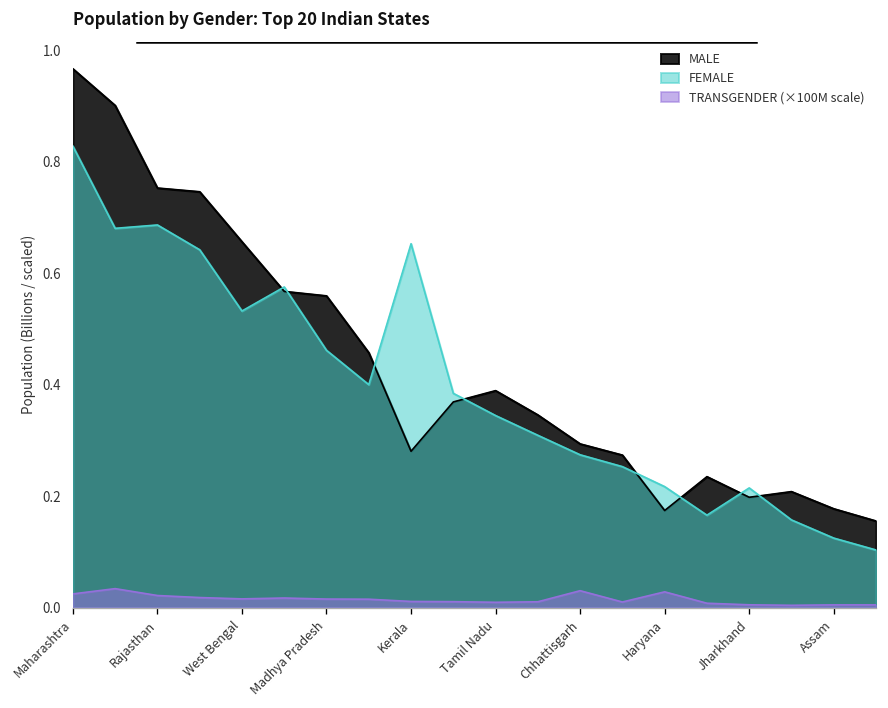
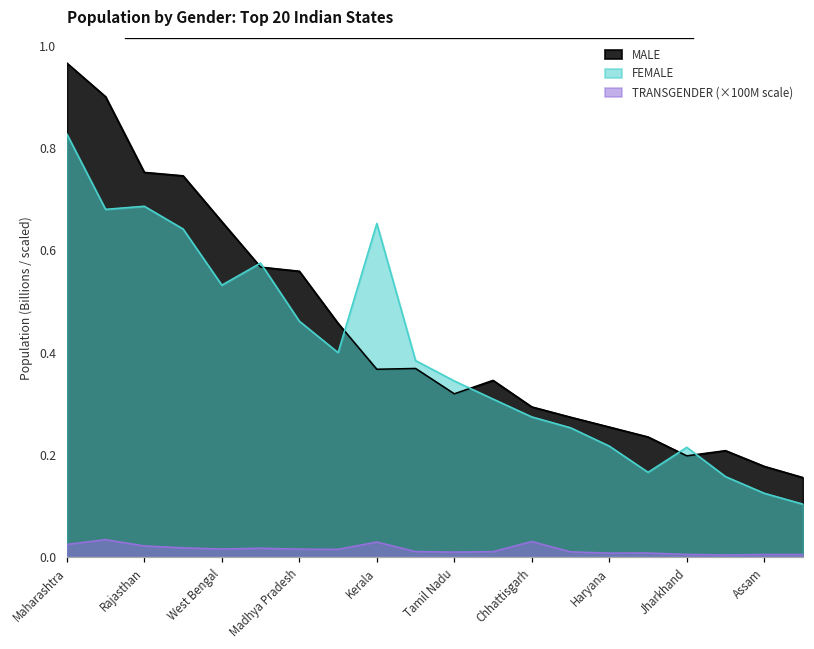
MALE, Kerala: 0.28 -> 0.37
TRANSGENDER (×100M scale), Kerala: 0.01 -> 0.03
MALE, Tamil Nadu: 0.39 -> 0.32
MALE, Haryana: 0.17 -> 0.25
TRANSGENDER (×100M scale), Haryana: 0.03 -> 0.01
